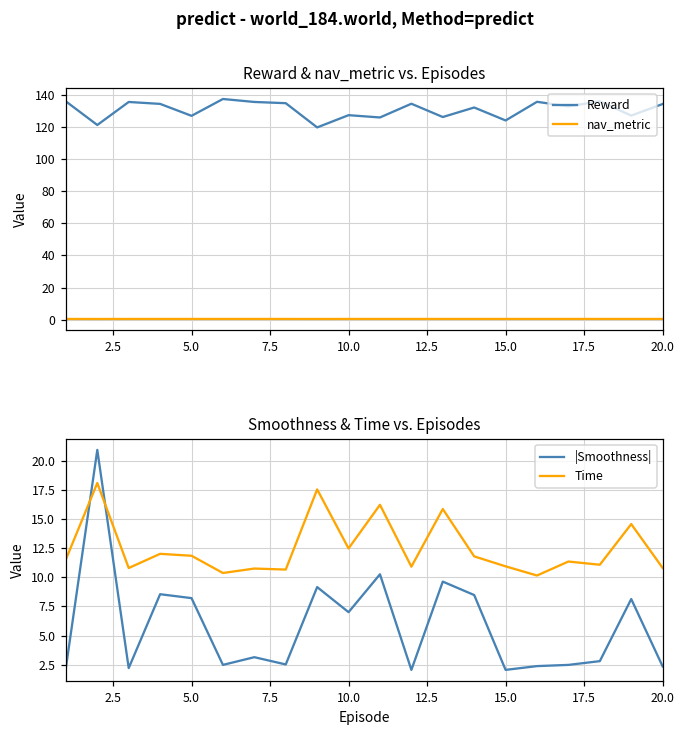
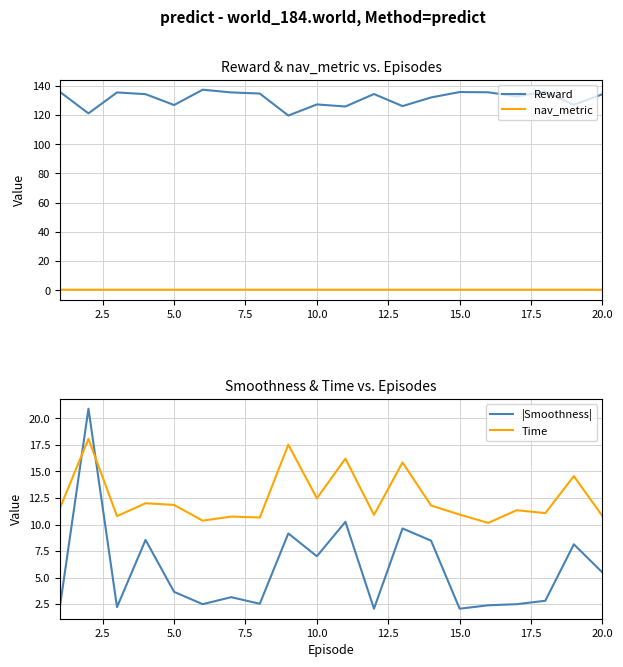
Reward & nav_metric vs. Episodes, Reward, 15.0: 124 -> 136
Smoothness & Time vs. Episodes, |Smoothness|, 5.0: 8.2 -> 3.6
Smoothness & Time vs. Episodes, |Smoothness|, 20.0: 2.4 -> 5.5
